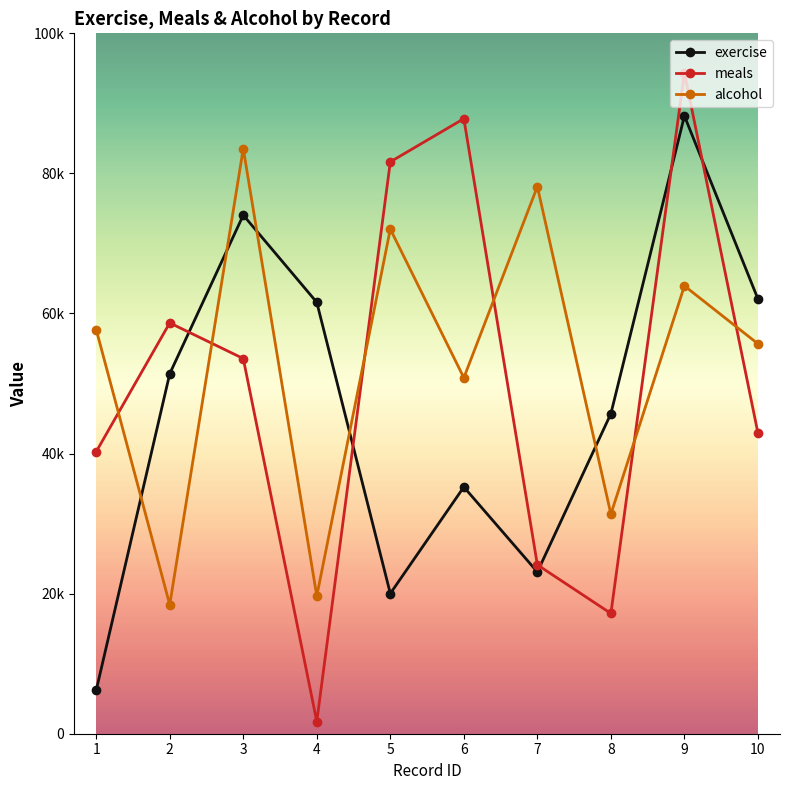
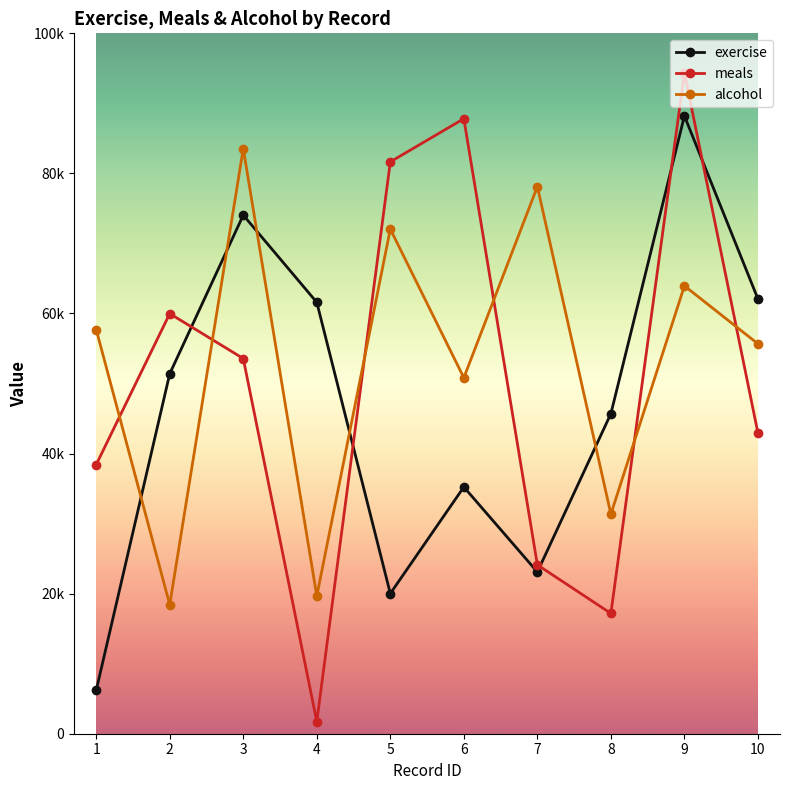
meals, 1: 40000 -> 38000
meals, 2: 59000 -> 60000
